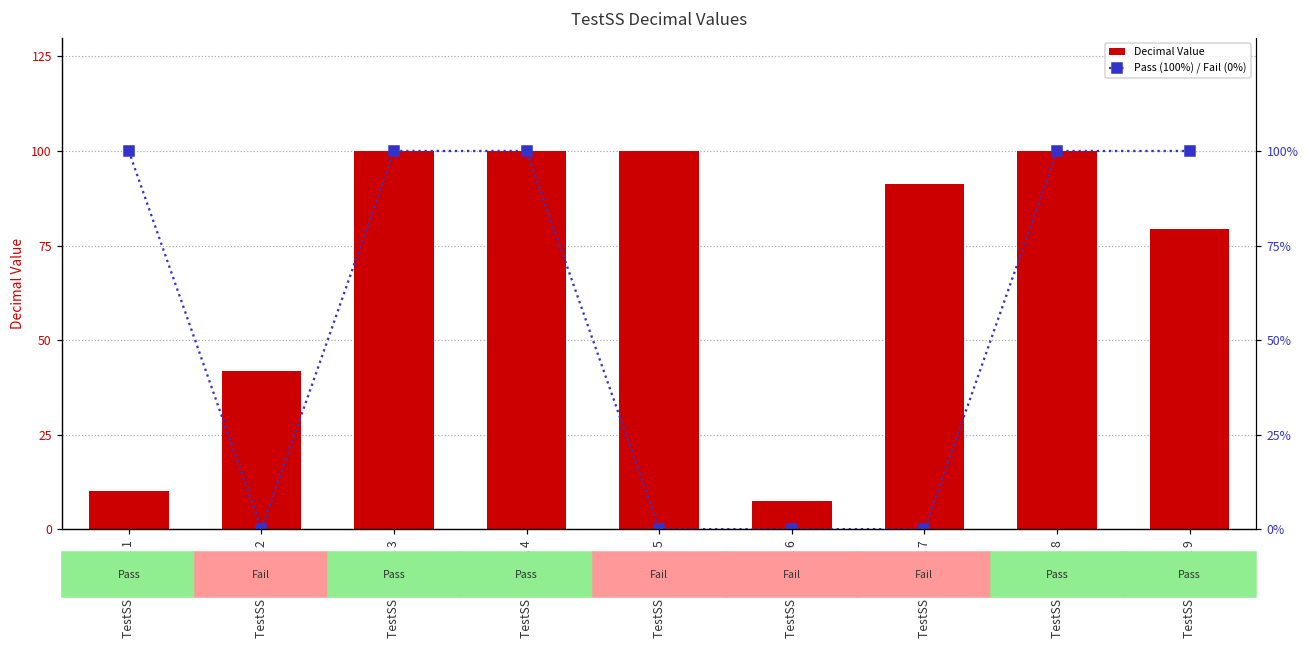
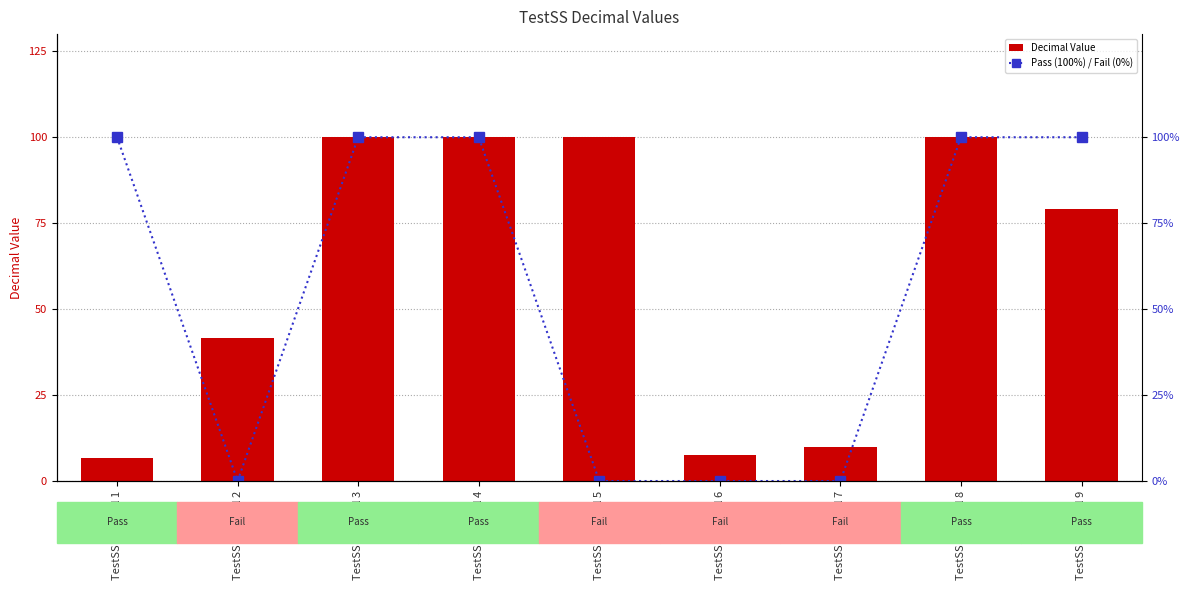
Decimal Value, TestSS Decimal 1: 10 -> 7
Decimal Value, TestSS Decimal 7: 91 -> 10
